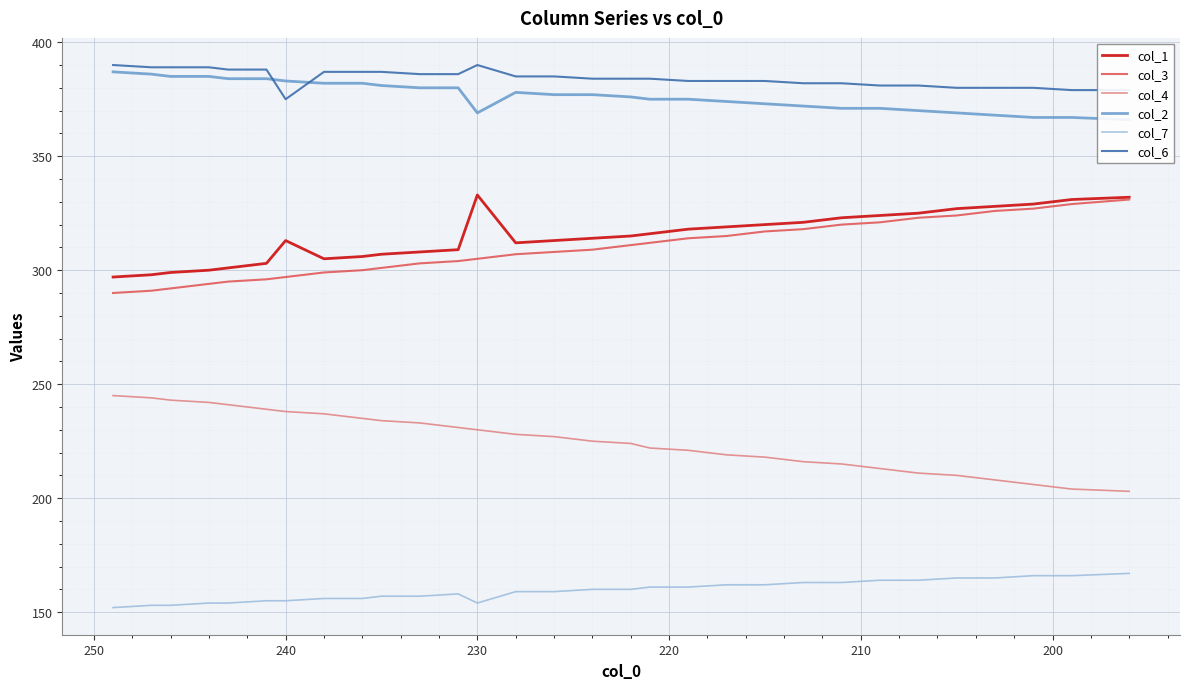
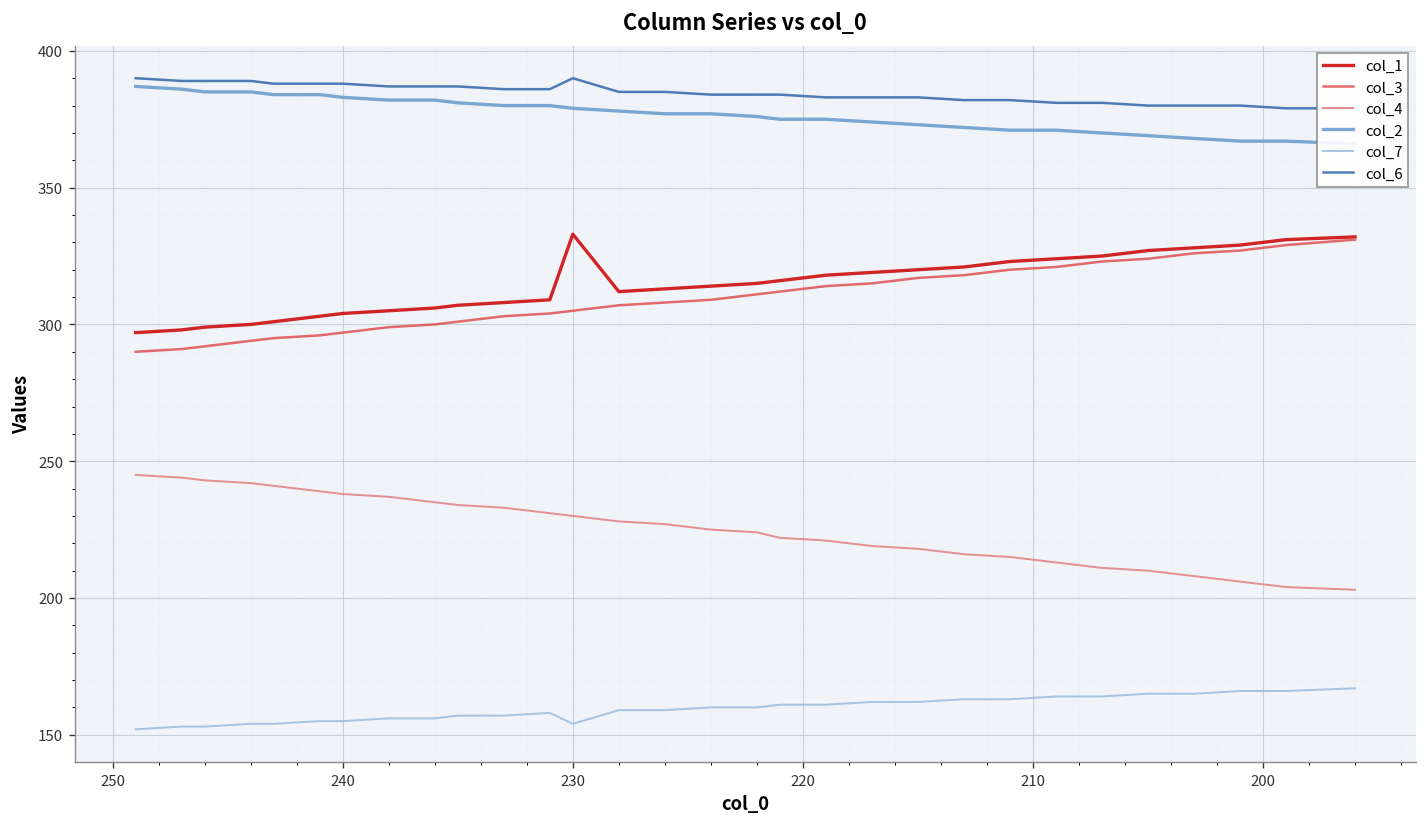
col_1, 240: 313 -> 304
col_6, 240: 375 -> 388
col_2, 230: 369 -> 379
